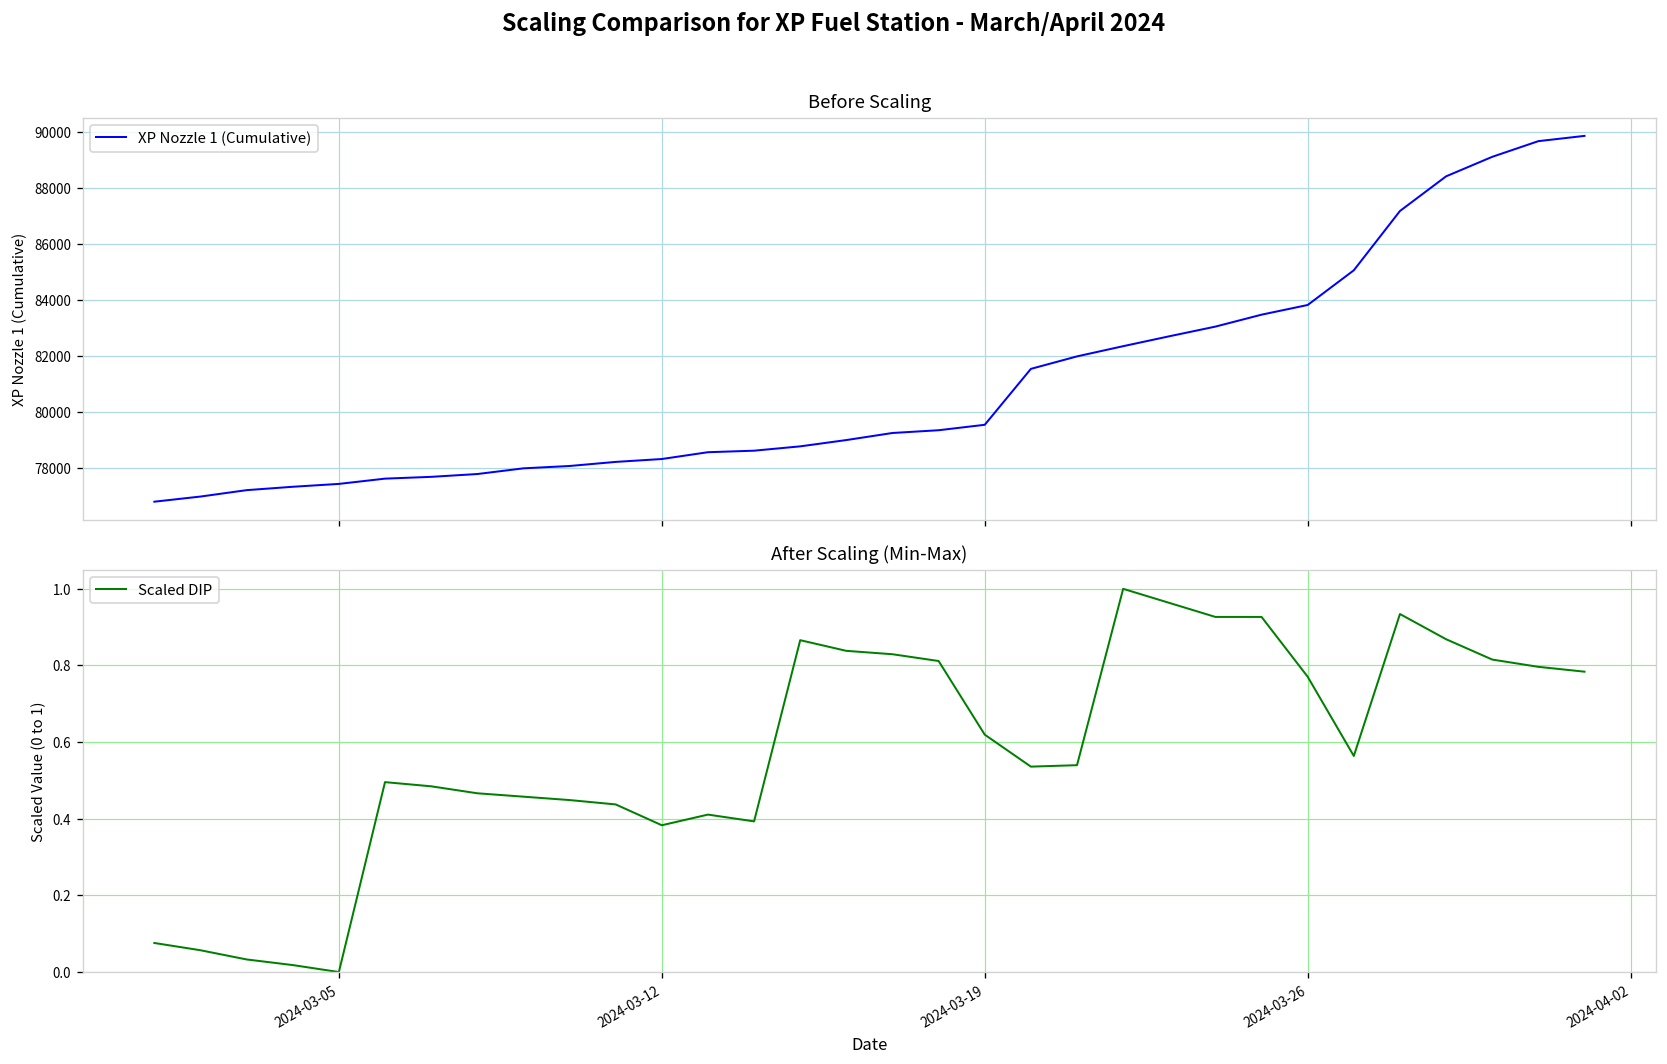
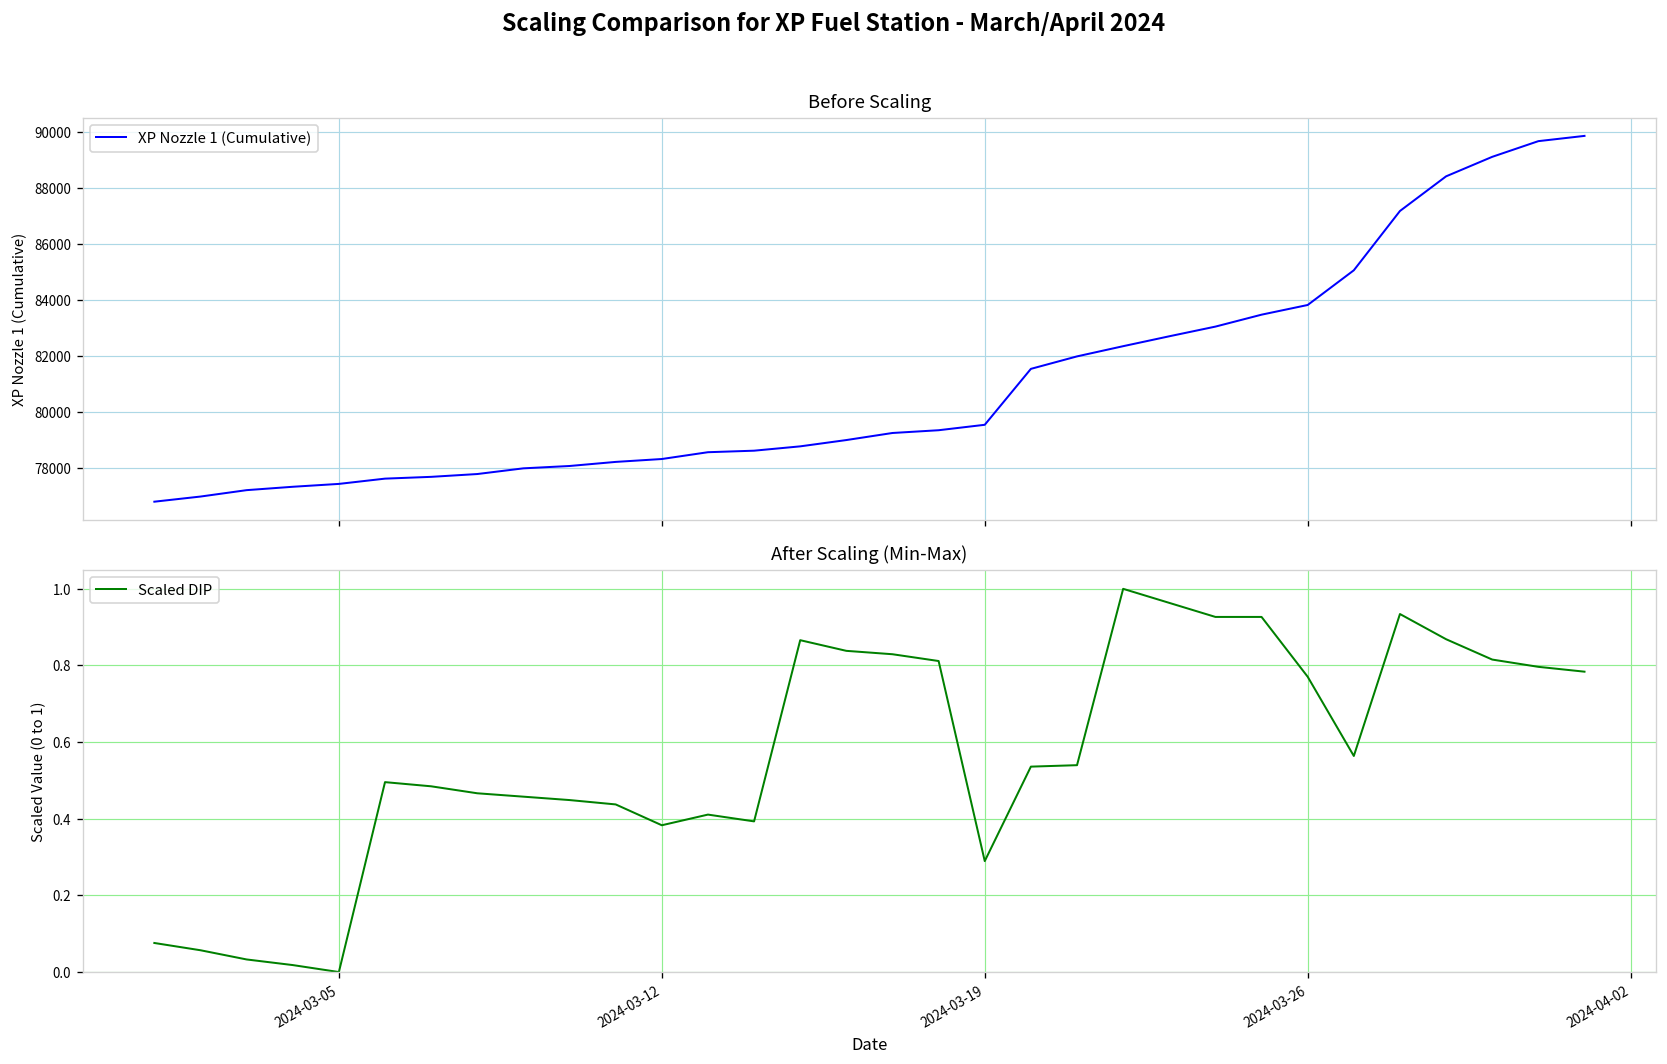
After Scaling (Min-Max), 2024-03-19: 0.62 -> 0.29
